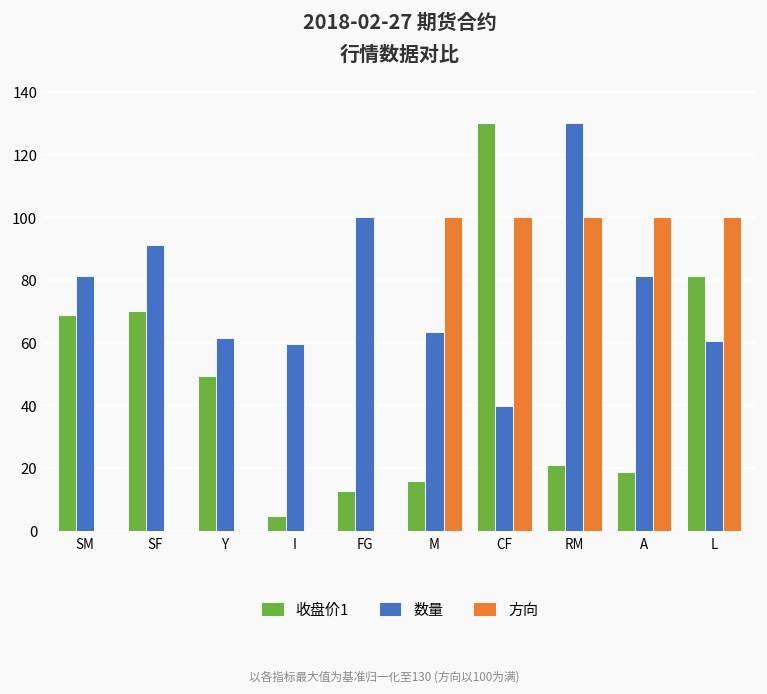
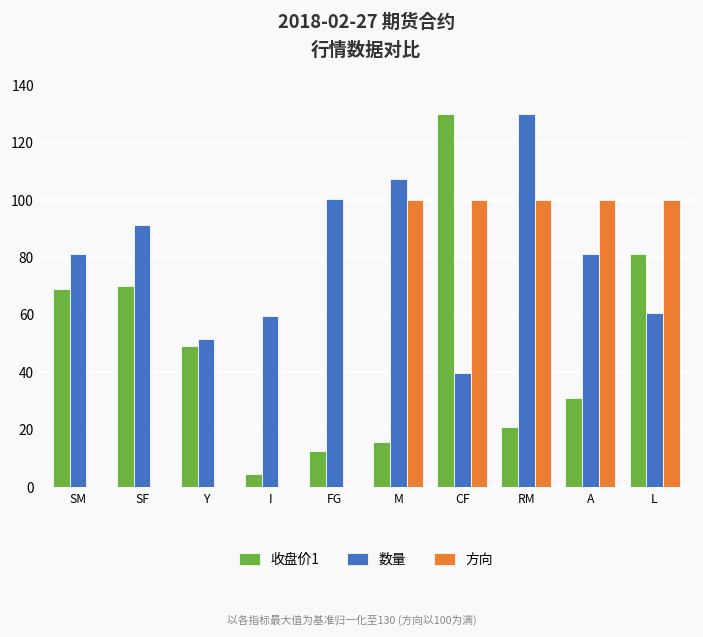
数量, Y: 62 -> 52
数量, M: 64 -> 107
收盘价1, A: 19 -> 31
